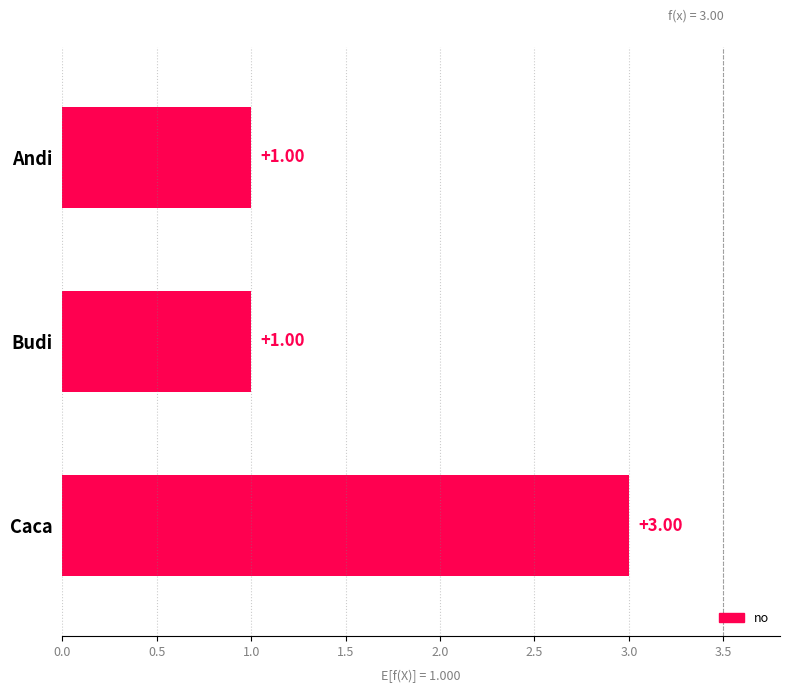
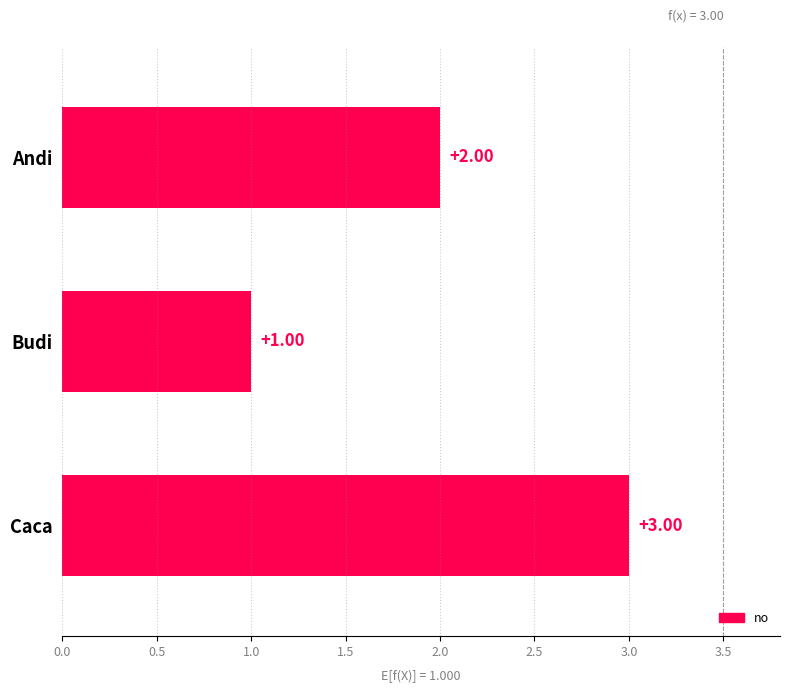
Andi: +1.00 -> +2.00
